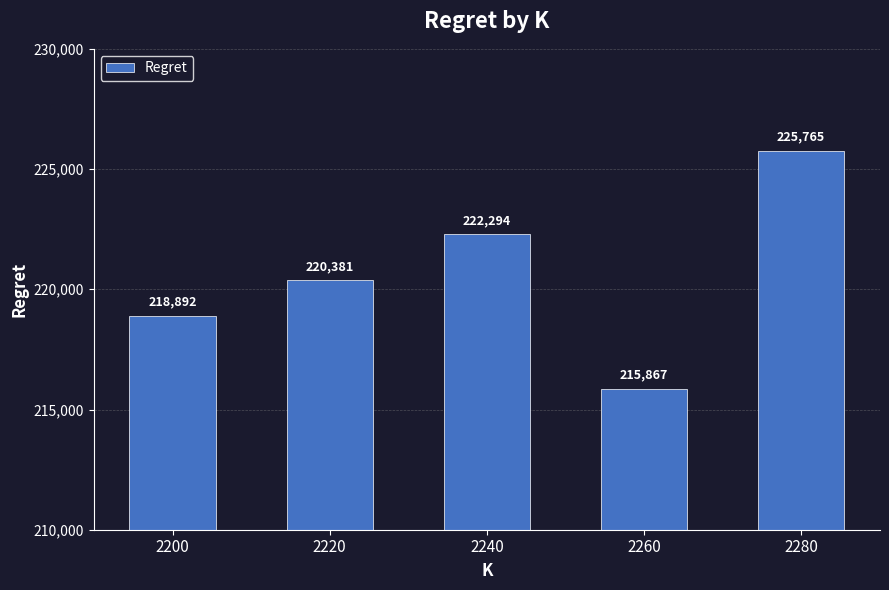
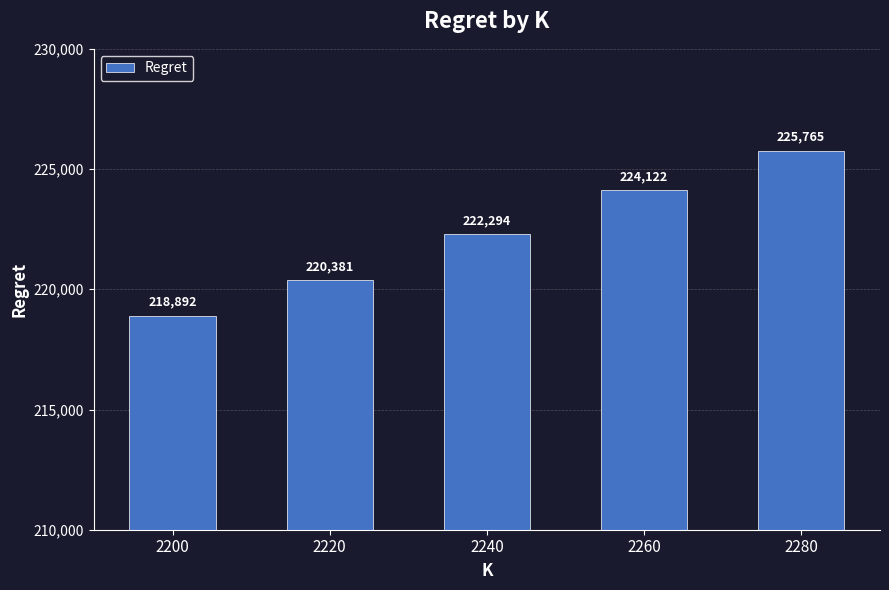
2260: 215,867 -> 224,122
